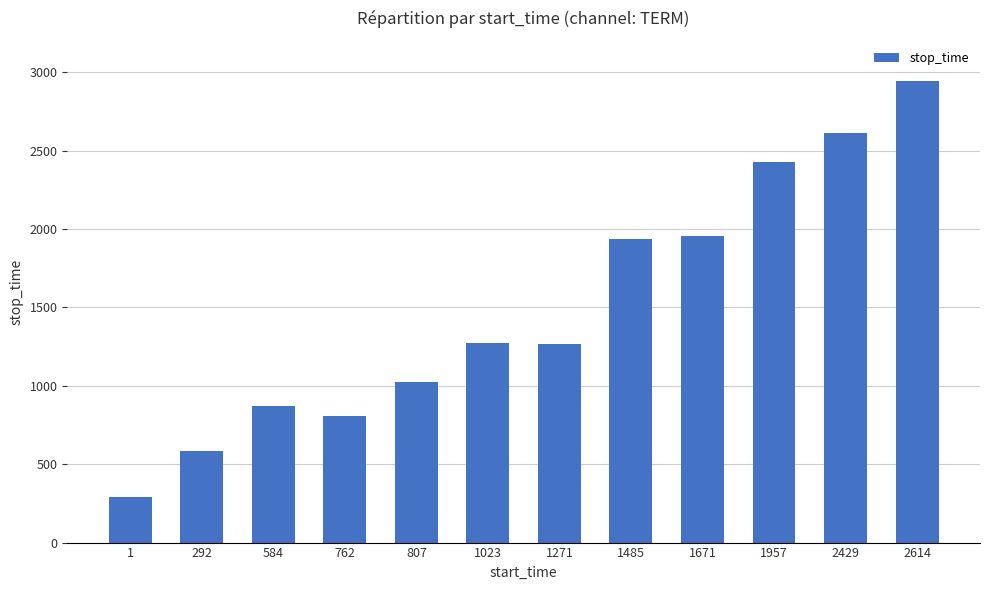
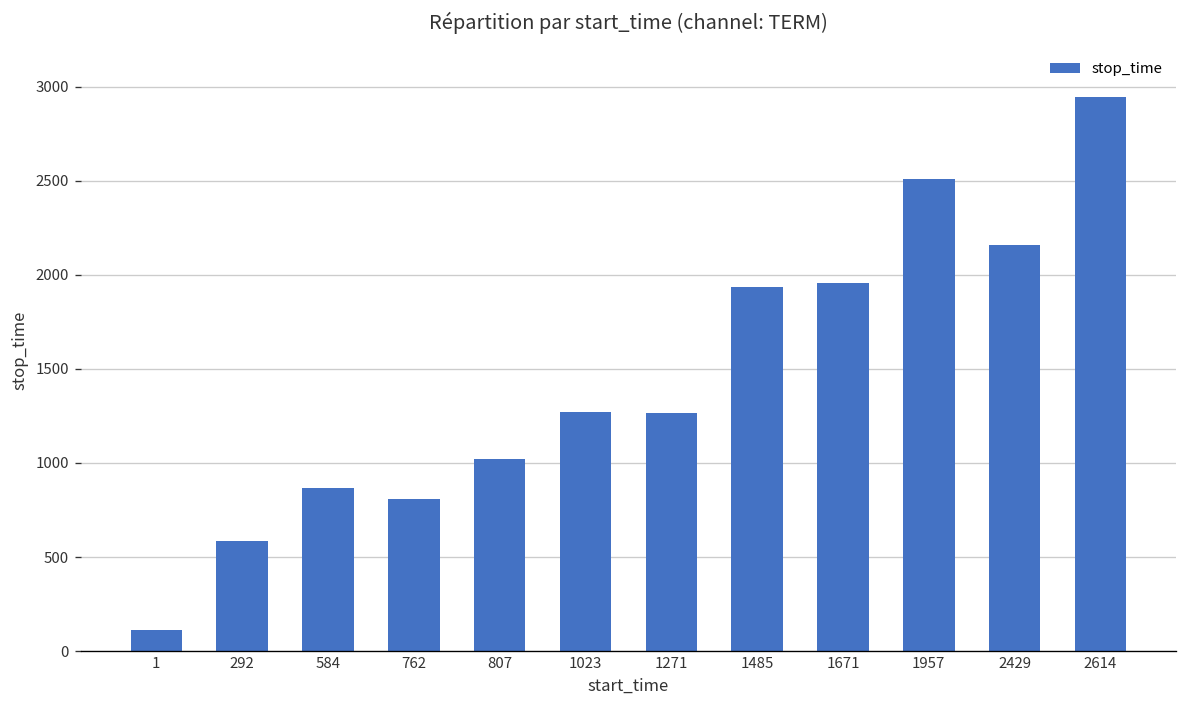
1: 290 -> 110
1957: 2430 -> 2510
2429: 2610 -> 2160
